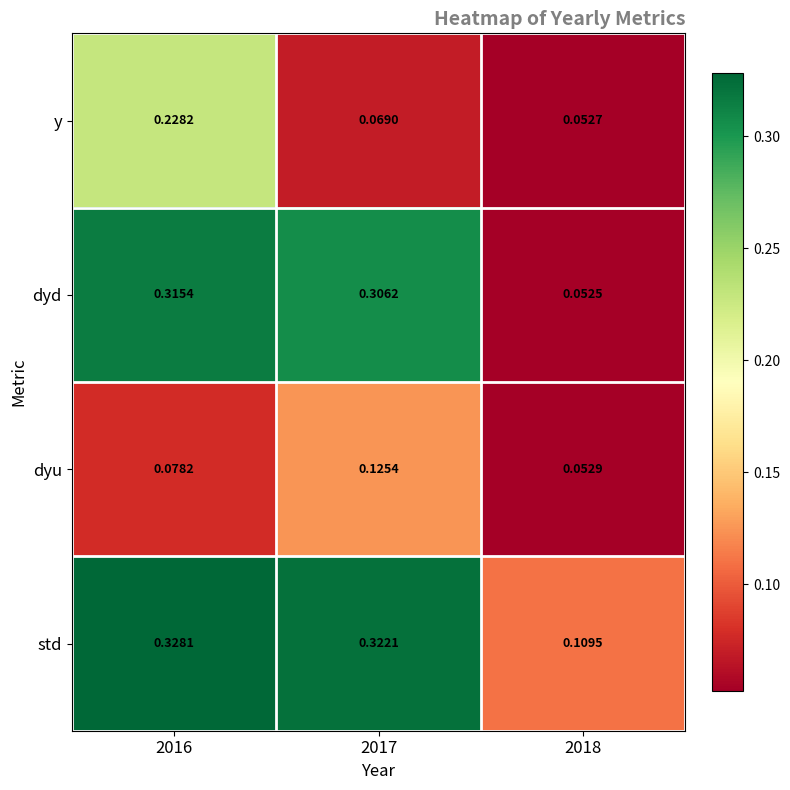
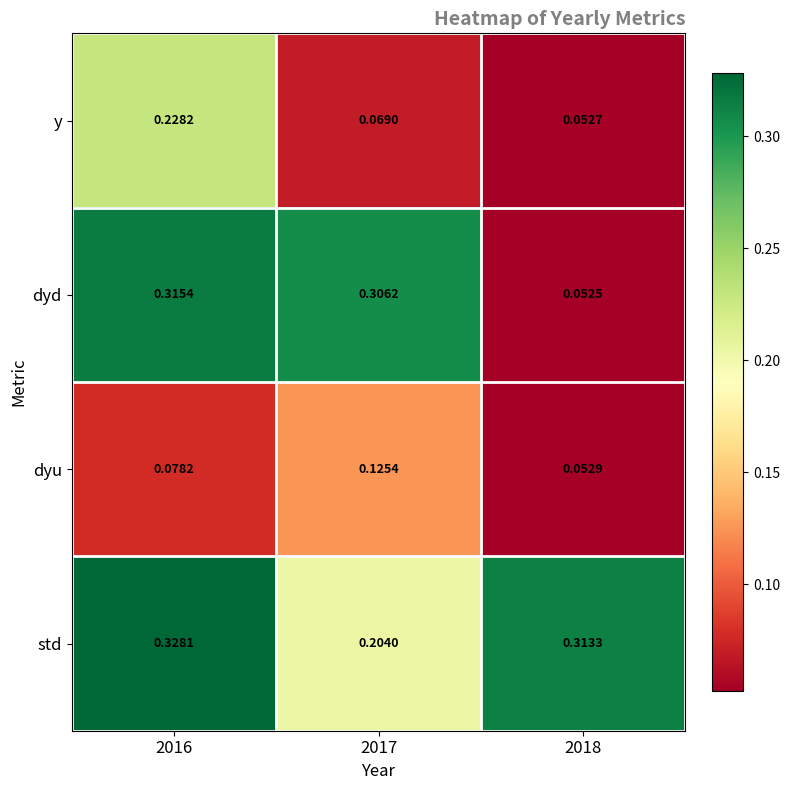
std, 2017: 0.3221 -> 0.2040
std, 2018: 0.1095 -> 0.3133
